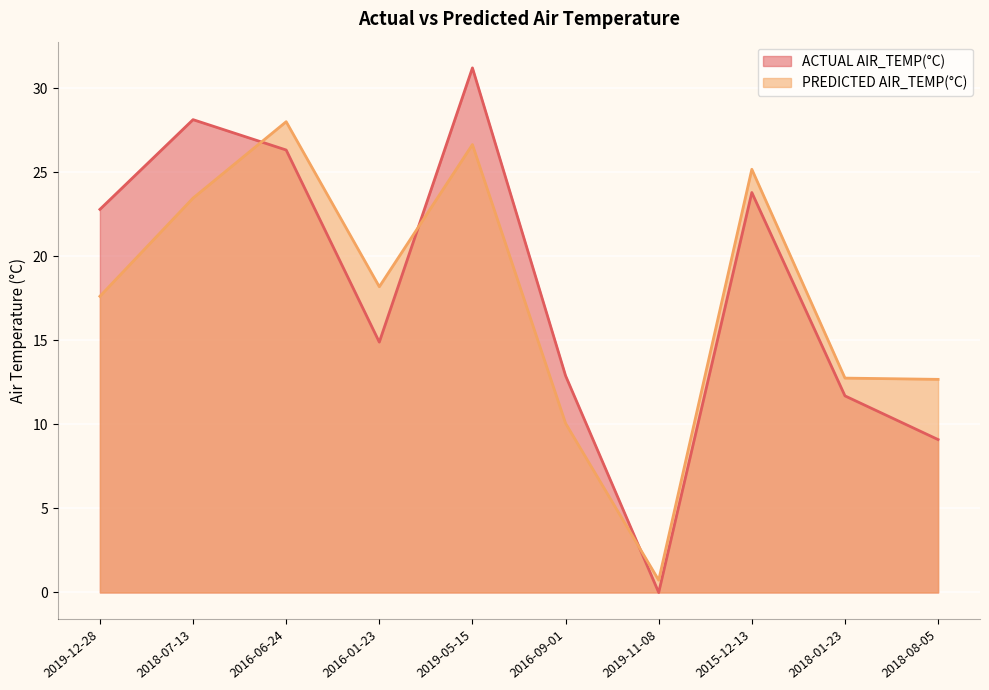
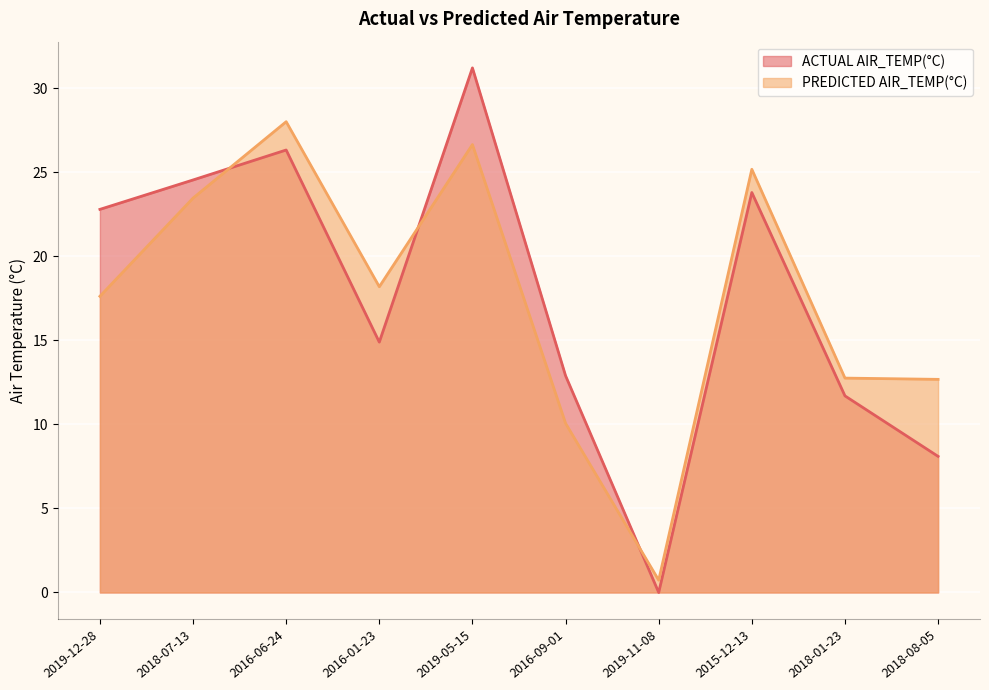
ACTUAL AIR_TEMP(°C), 2018-07-13: 28.1 -> 24.6
ACTUAL AIR_TEMP(°C), 2018-08-05: 9.1 -> 8.1
